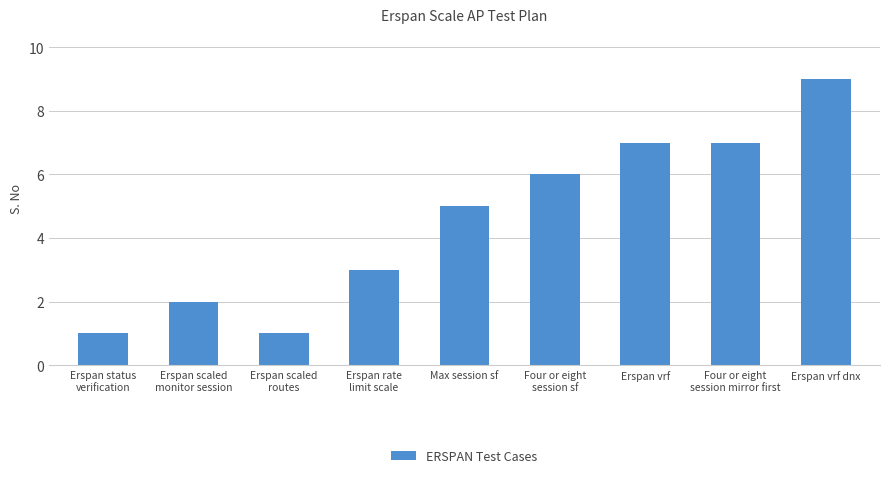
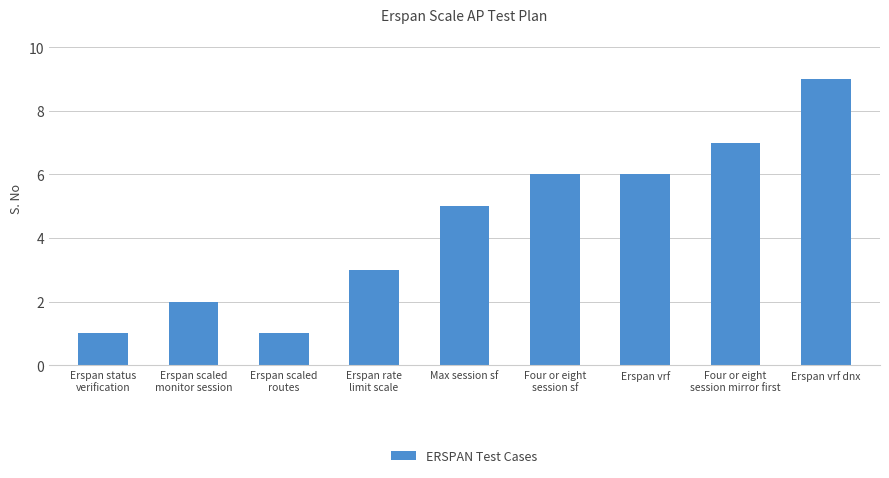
Erspan vrf: 7 -> 6
